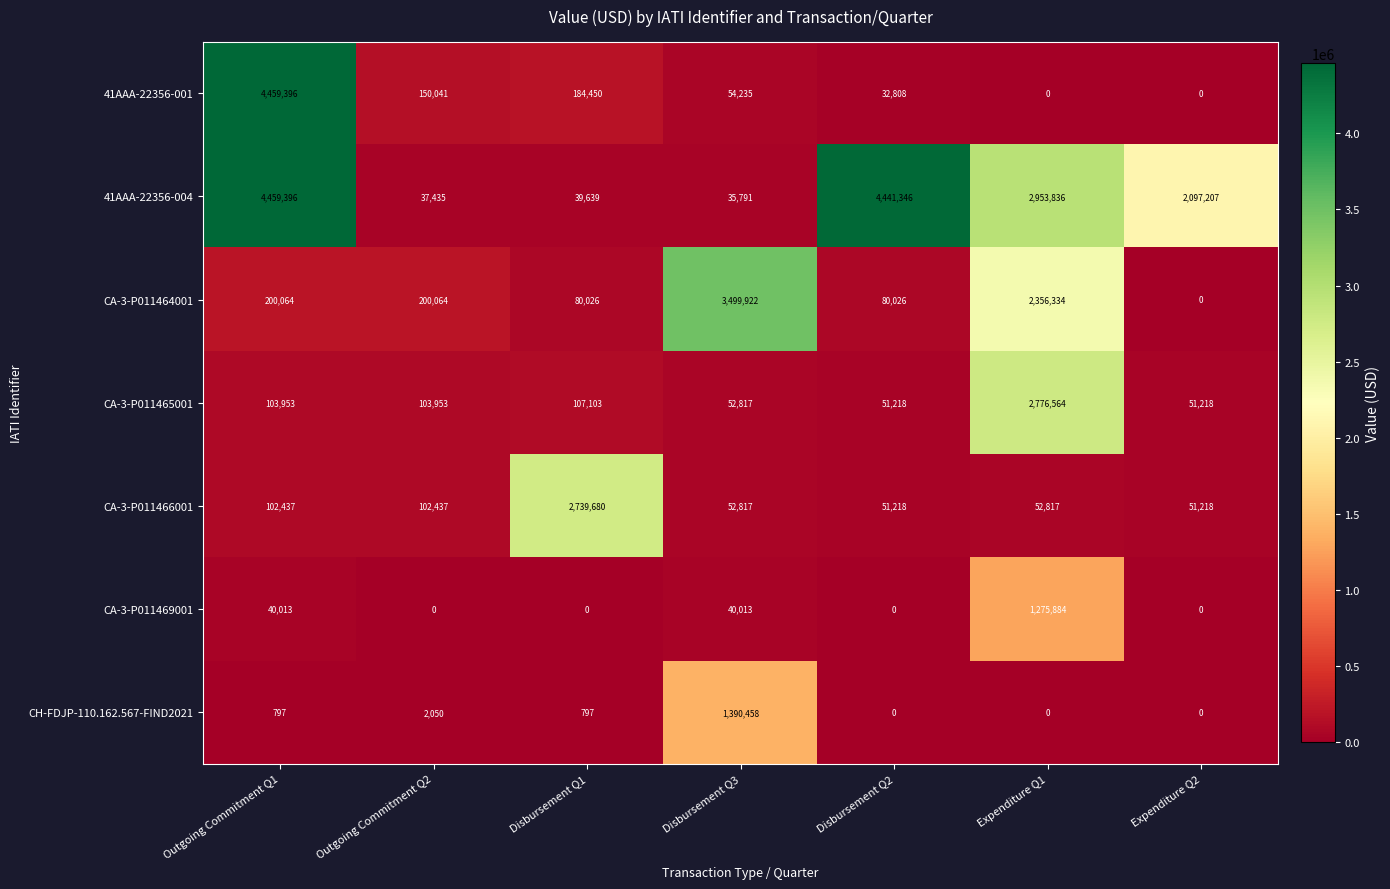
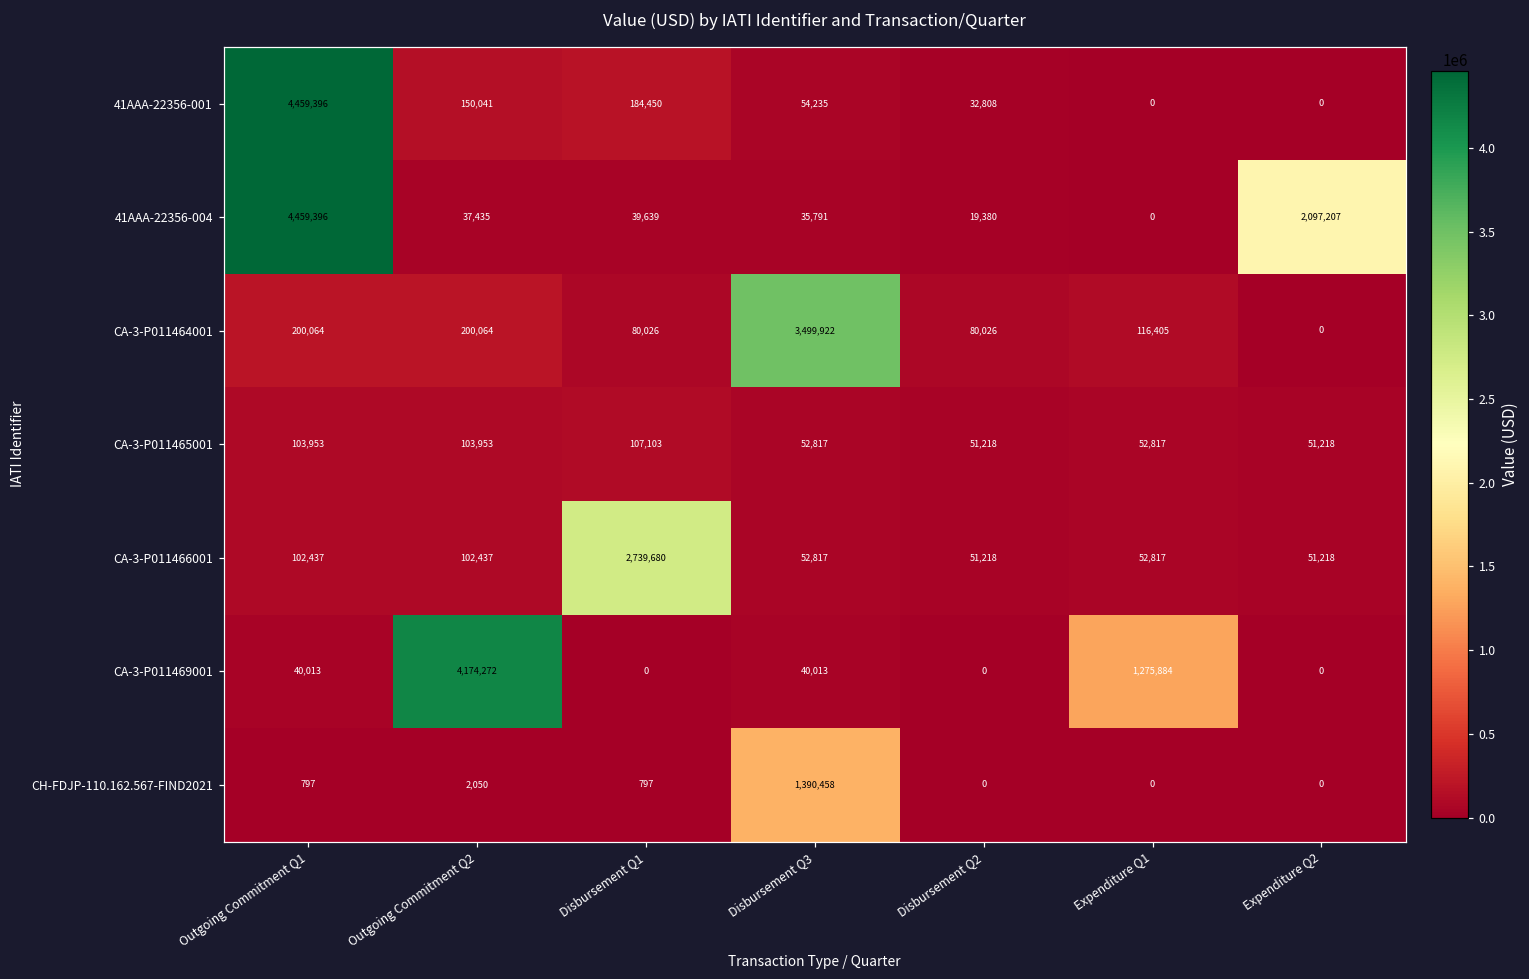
41AAA-22356-004, Disbursement Q2: 4,441,346 -> 19,380
41AAA-22356-004, Expenditure Q1: 2,953,836 -> 0
CA-3-P011464001, Expenditure Q1: 2,356,334 -> 116,405
CA-3-P011465001, Expenditure Q1: 2,776,564 -> 52,817
CA-3-P011469001, Outgoing Commitment Q2: 0 -> 4,174,272
